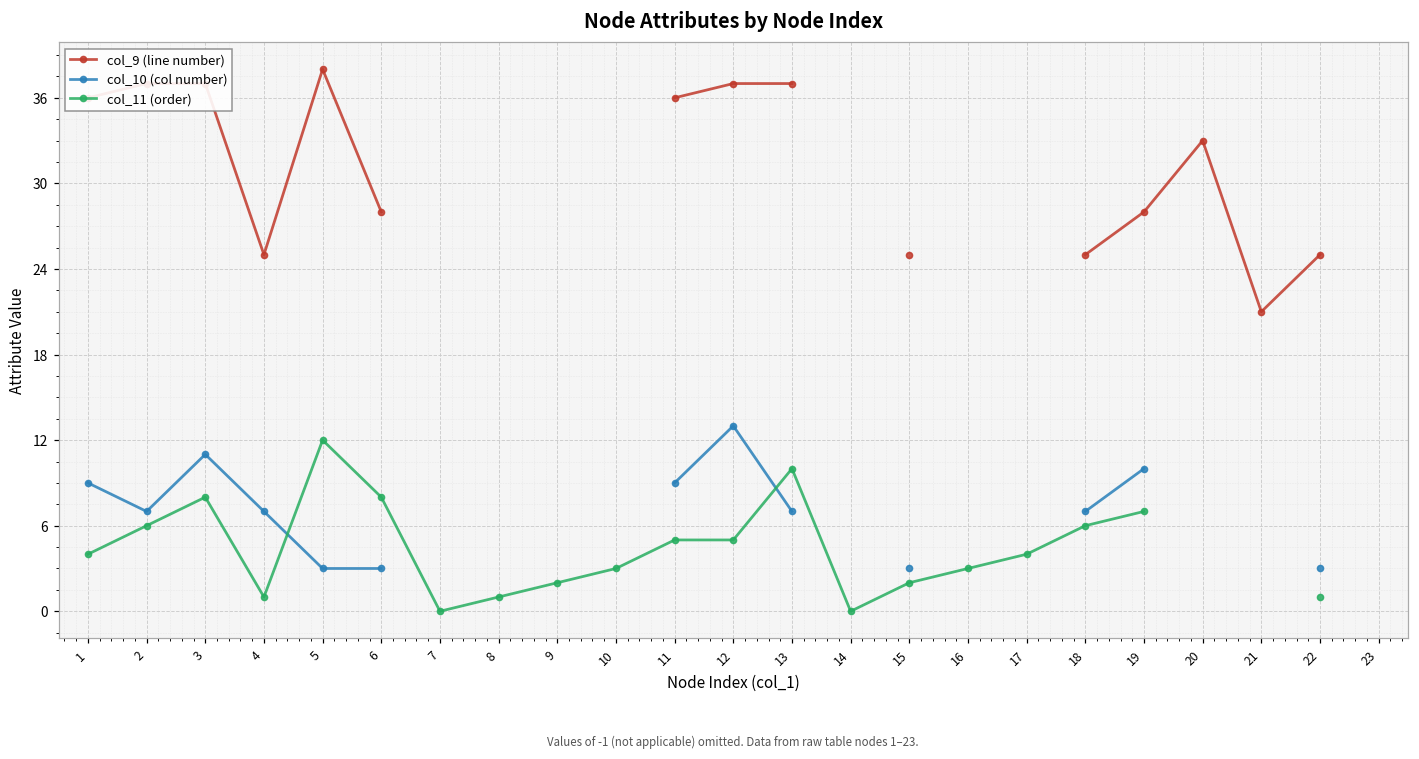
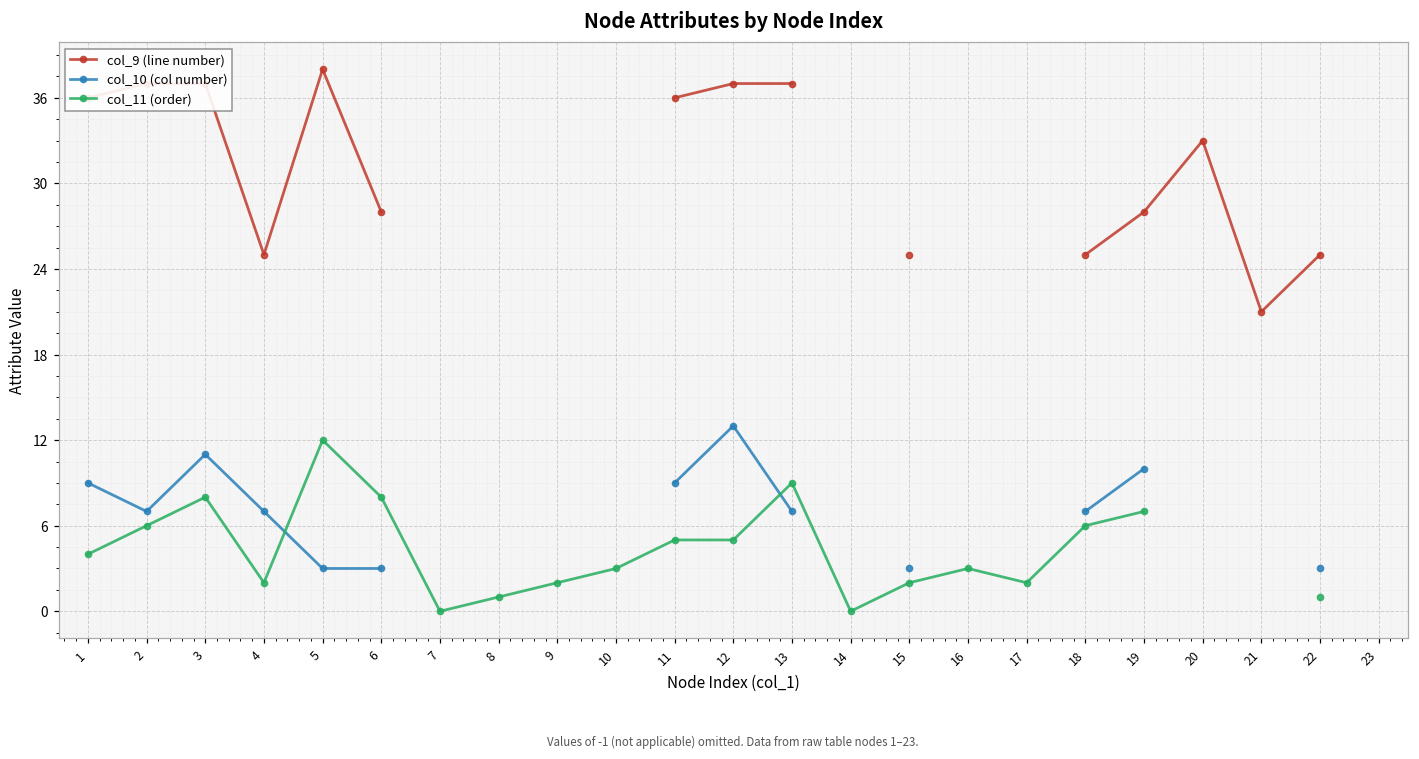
col_11 (order), 4: 1 -> 2
col_11 (order), 13: 10 -> 9
col_11 (order), 17: 4 -> 2
